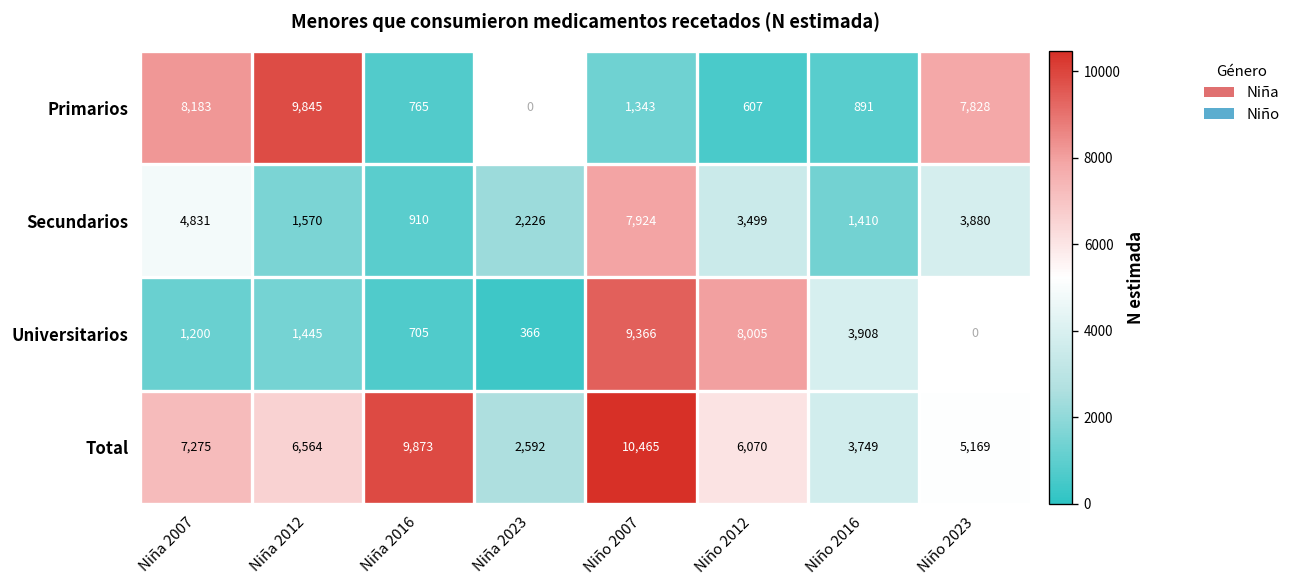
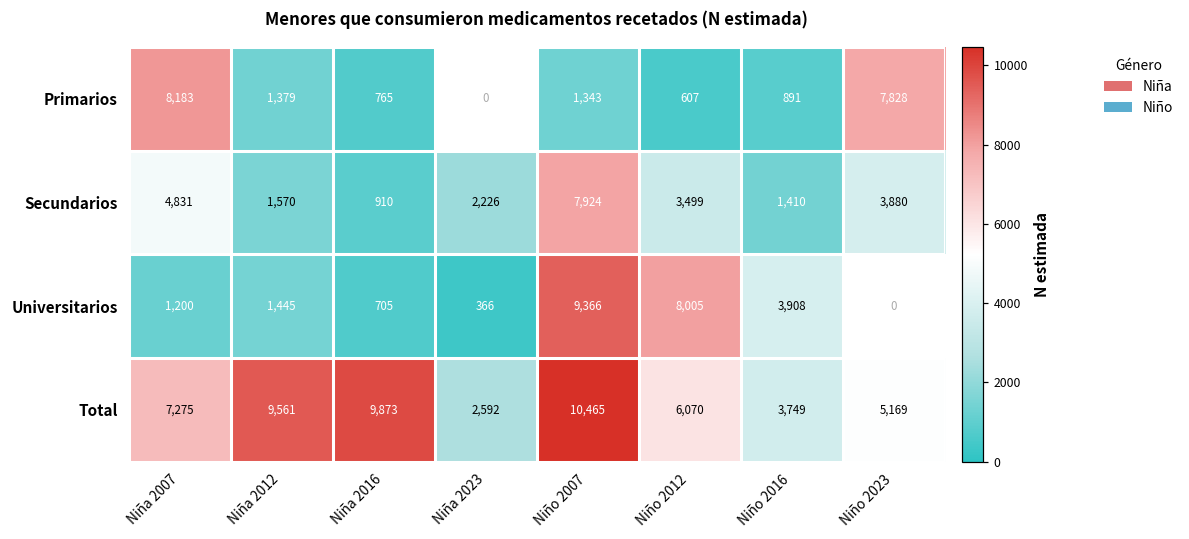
Primarios, Niña 2012: 9,845 -> 1,379
Total, Niña 2012: 6,564 -> 9,561
